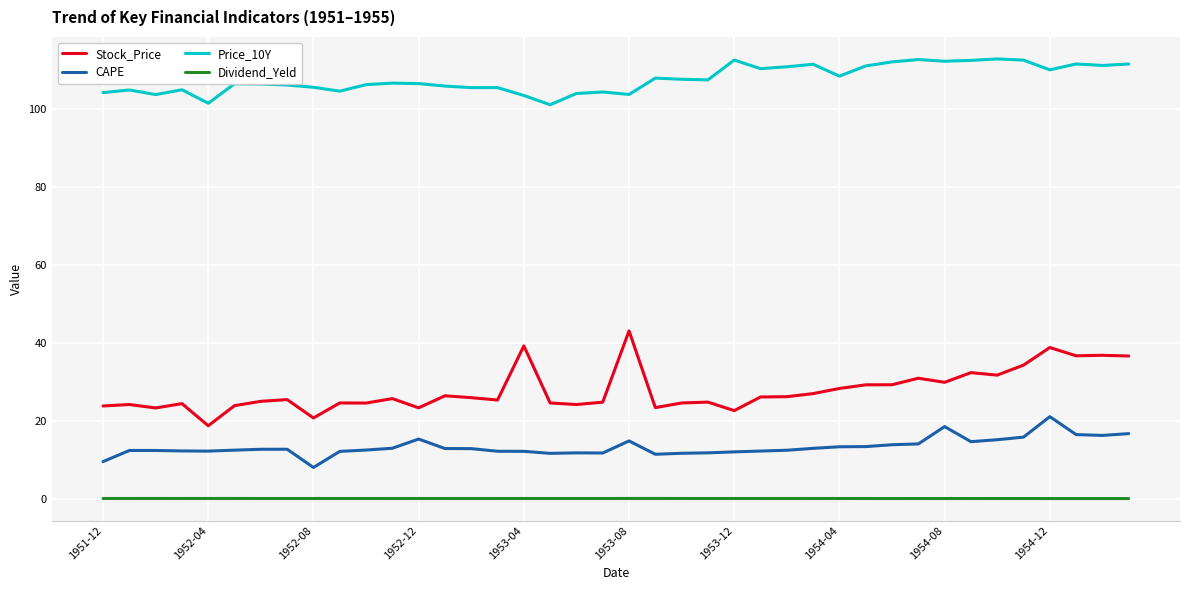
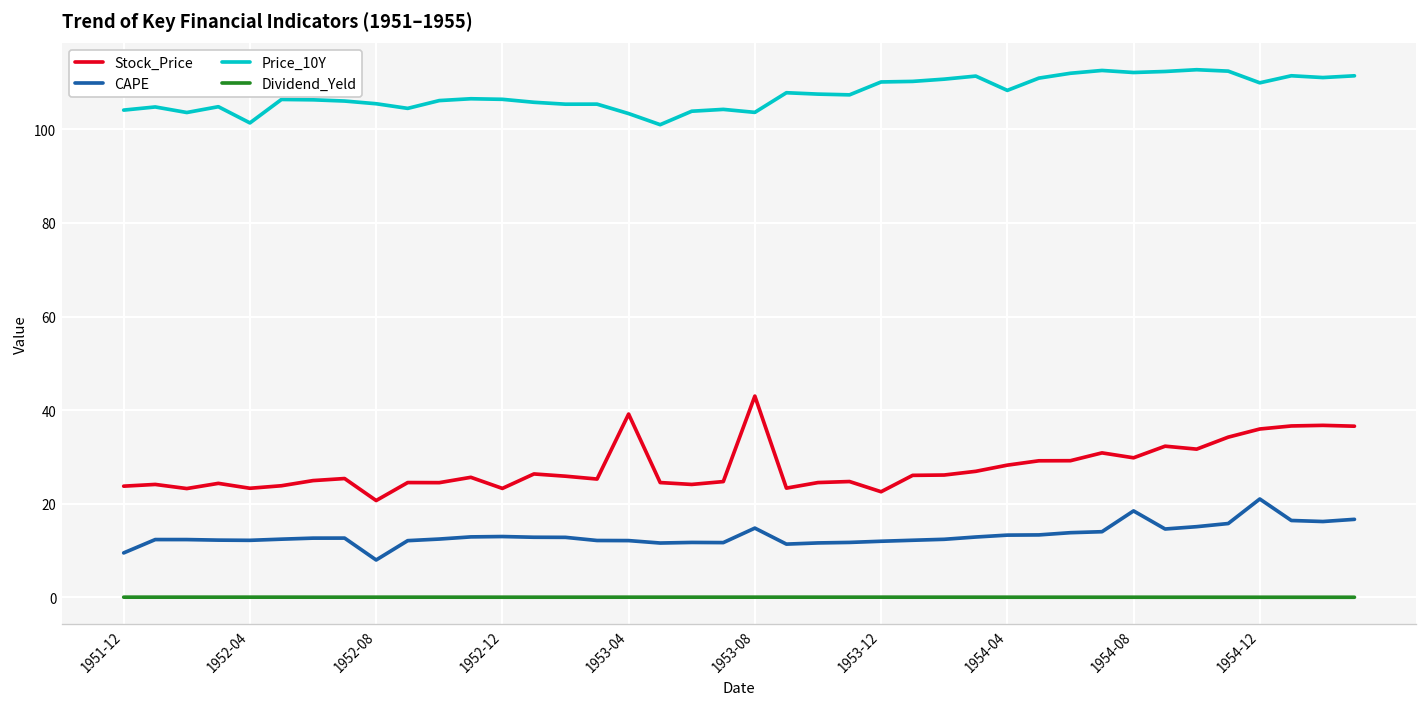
Stock_Price, 1952-04: 19 -> 23
CAPE, 1952-12: 15 -> 13
Price_10Y, 1953-12: 112 -> 110
Stock_Price, 1954-12: 39 -> 36
